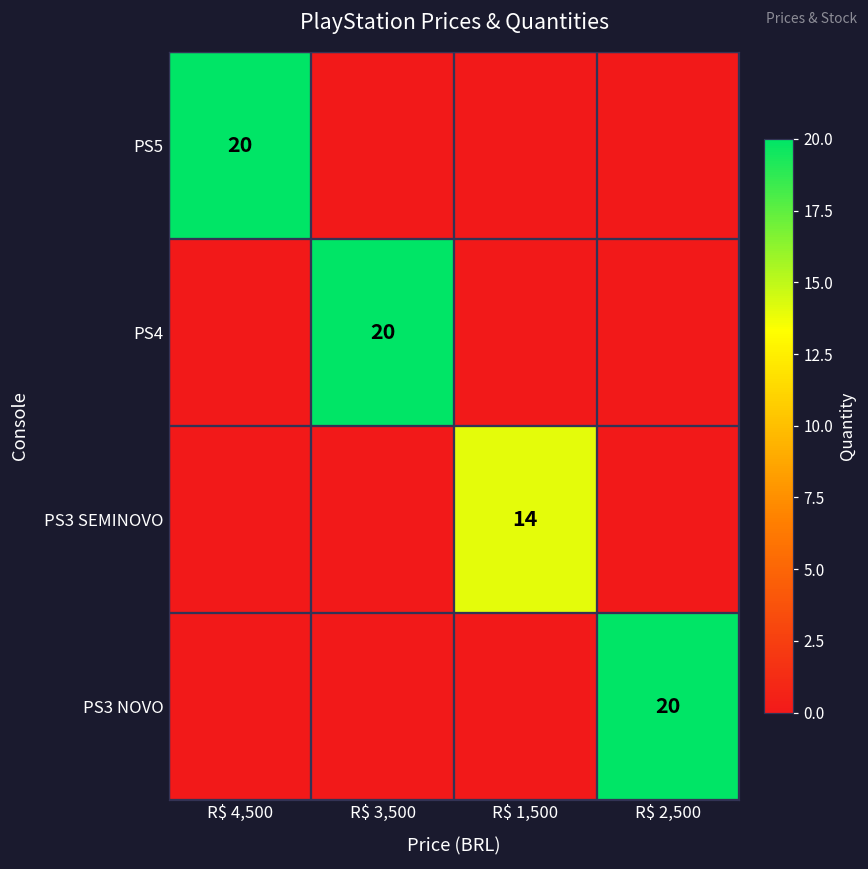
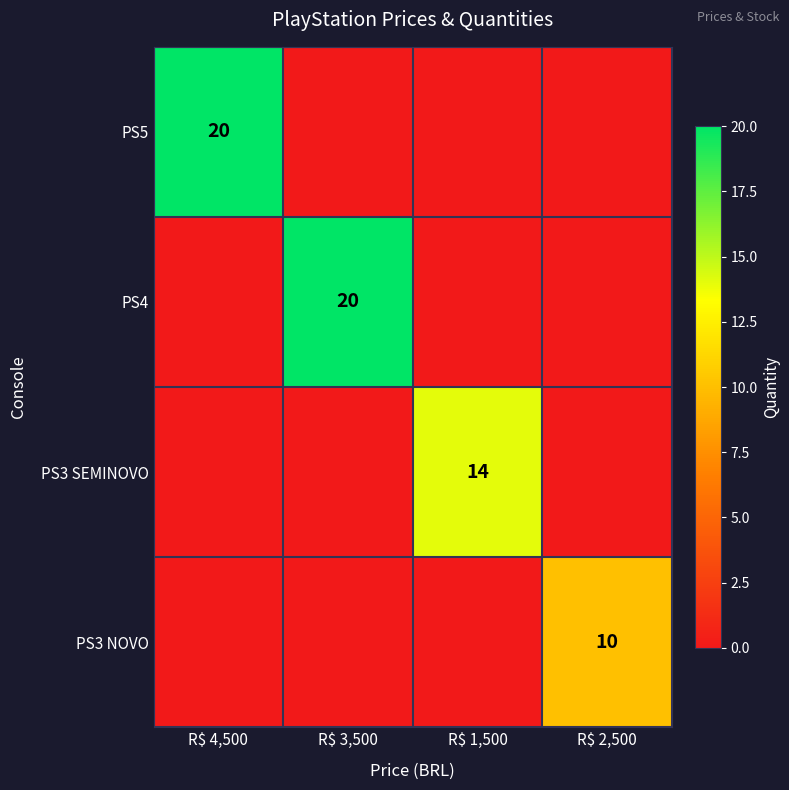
PS3 NOVO, R$ 2,500: 20 -> 10
